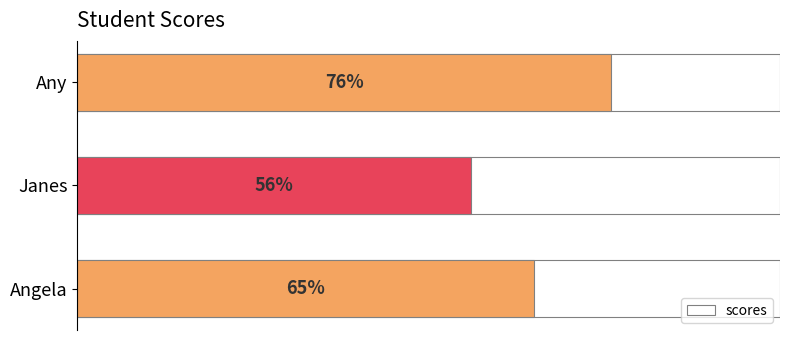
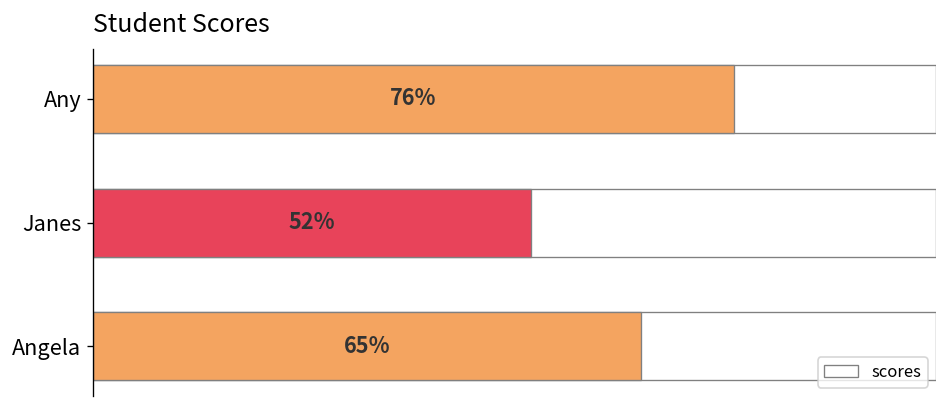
Janes: 56% -> 52%
